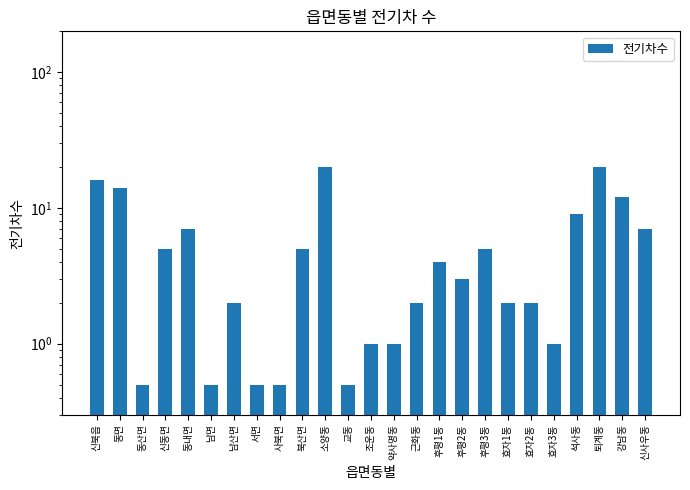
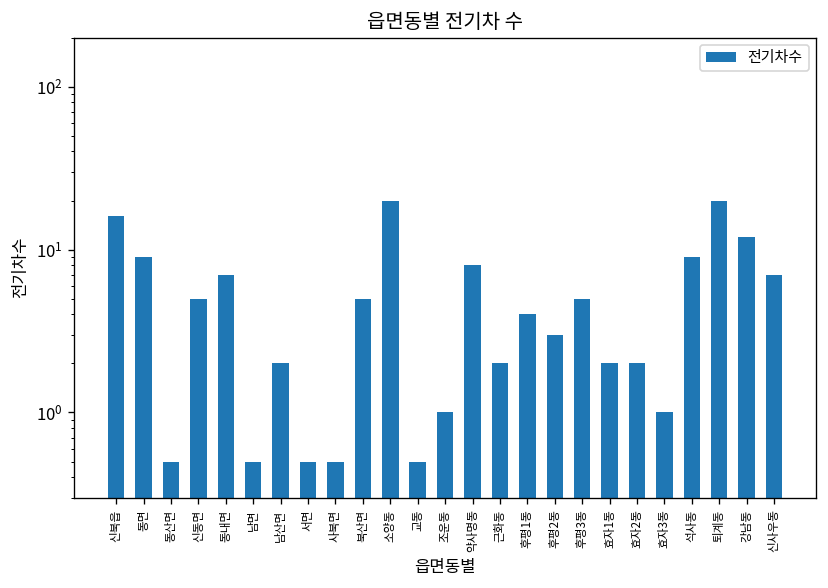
동면: 14 -> 9
약사명동: 1 -> 8
